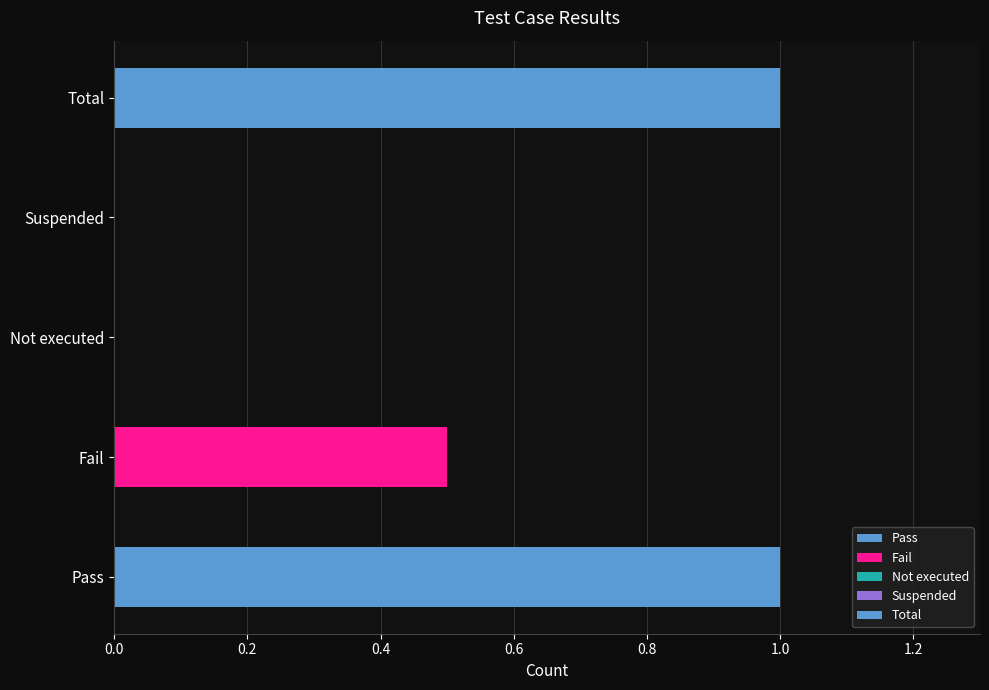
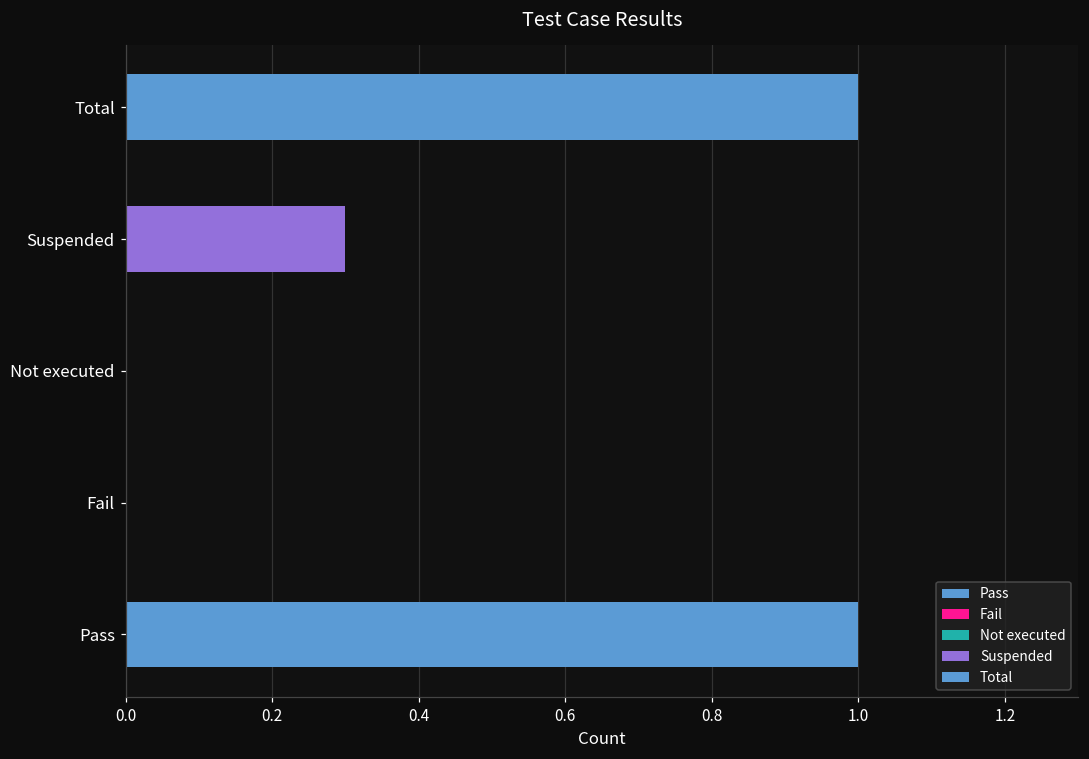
Suspended, Suspended: 0.0 -> 0.3
Fail, Fail: 0.5 -> 0.0
